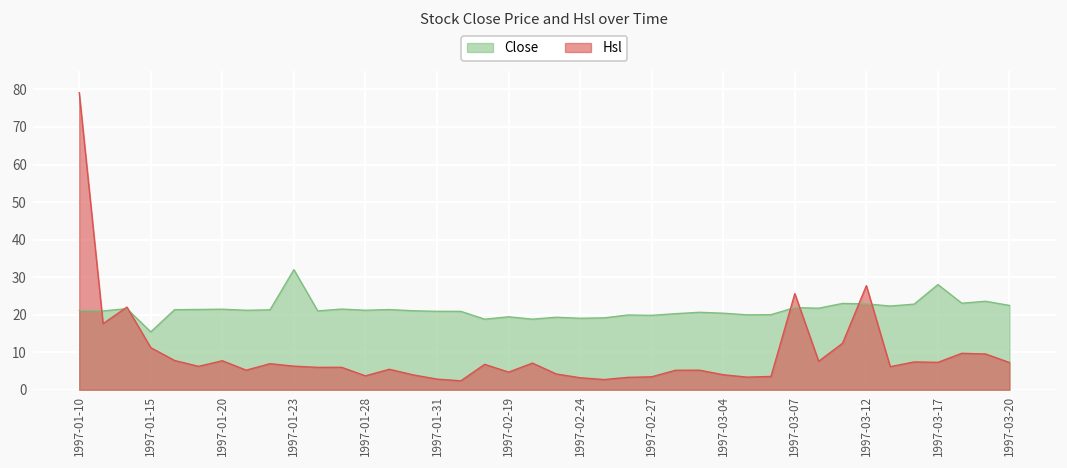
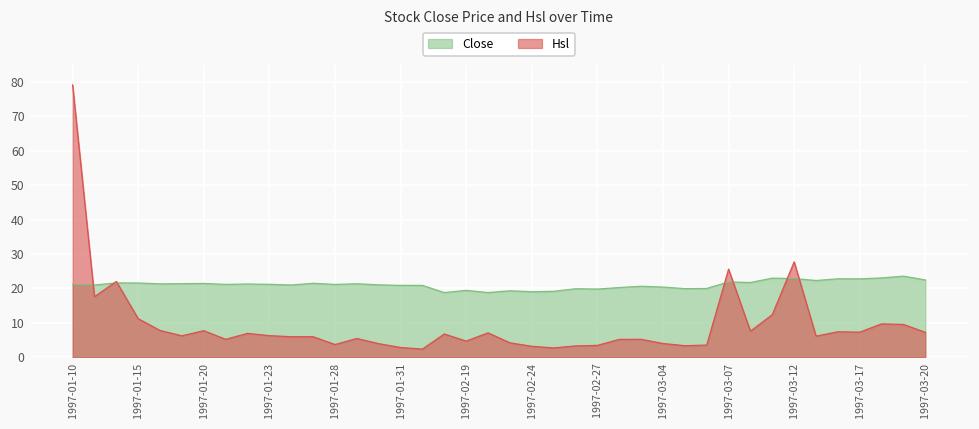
Close, 1997-01-15: 15 -> 22
Close, 1997-01-23: 32 -> 21
Close, 1997-03-17: 28 -> 23
